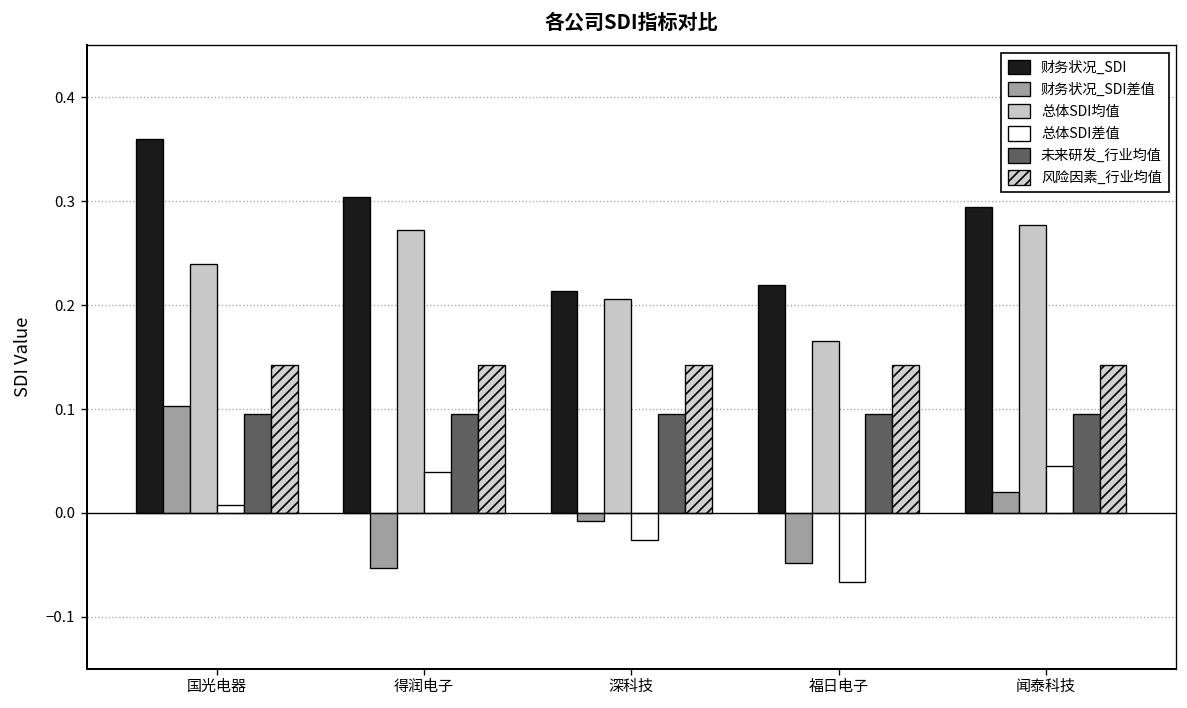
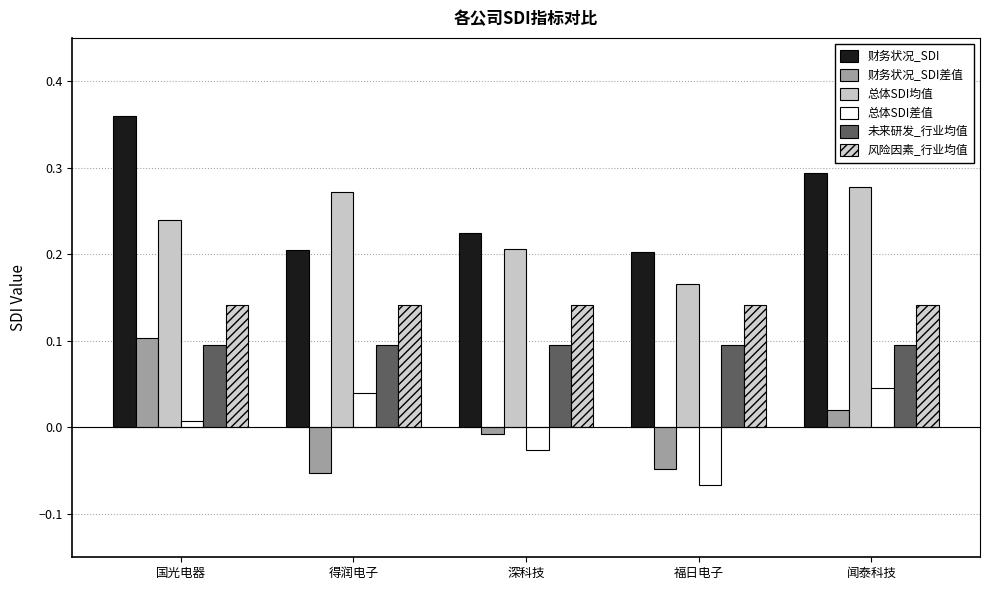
财务状况_SDI, 得润电子: 0.30 -> 0.20
财务状况_SDI, 深科技: 0.21 -> 0.23
财务状况_SDI, 福日电子: 0.22 -> 0.20
